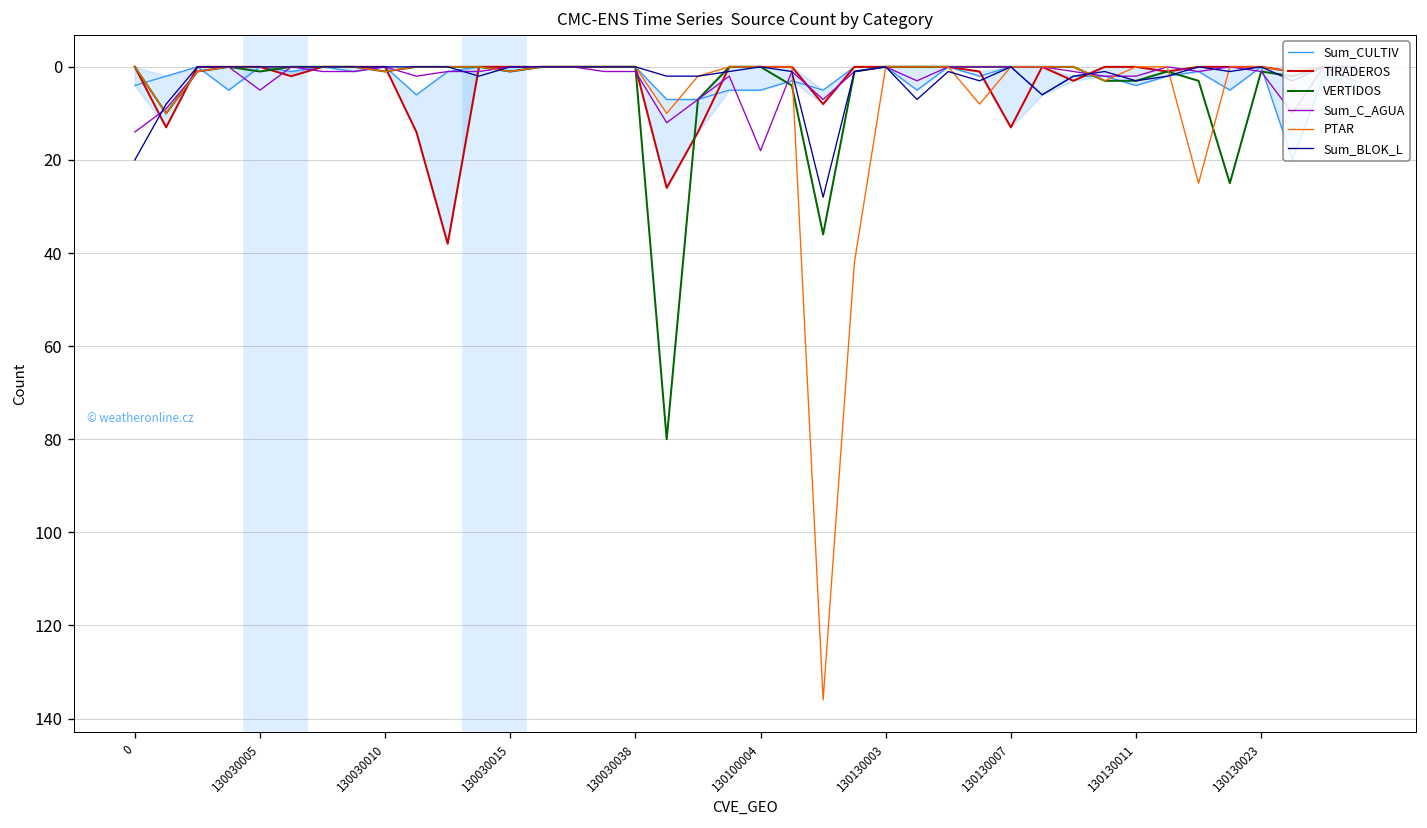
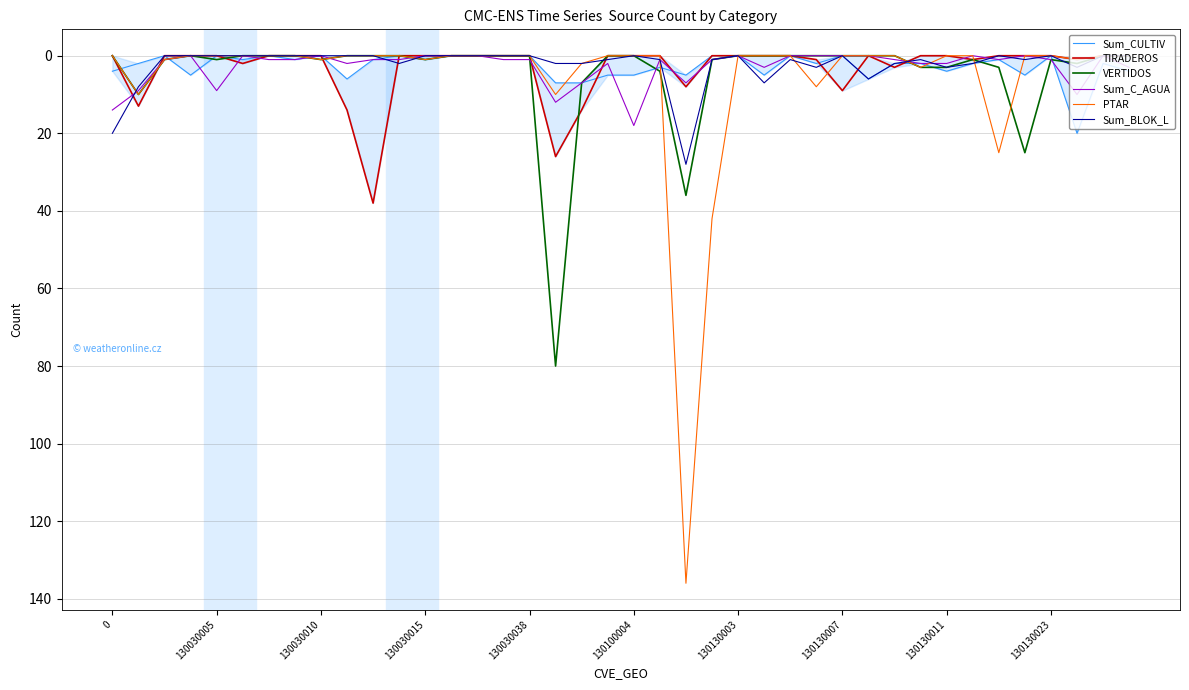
Sum_C_AGUA, 130030005: 5 -> 9
TIRADEROS, 130130007: 13 -> 9
